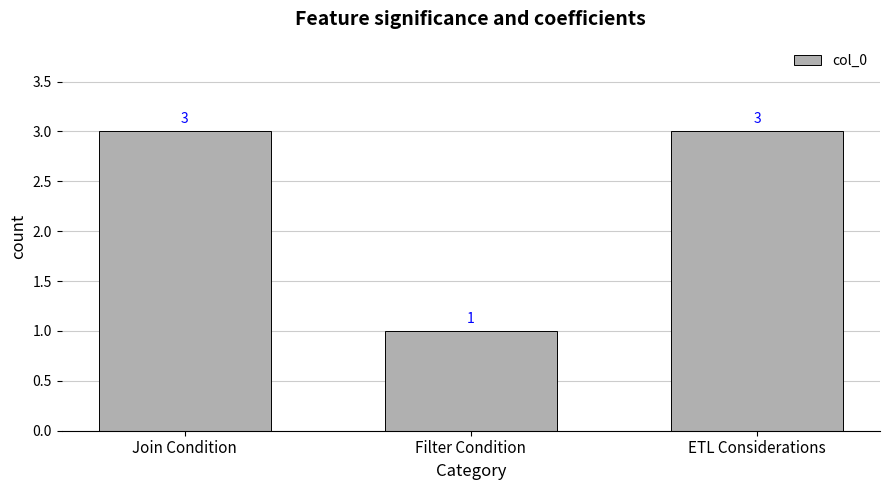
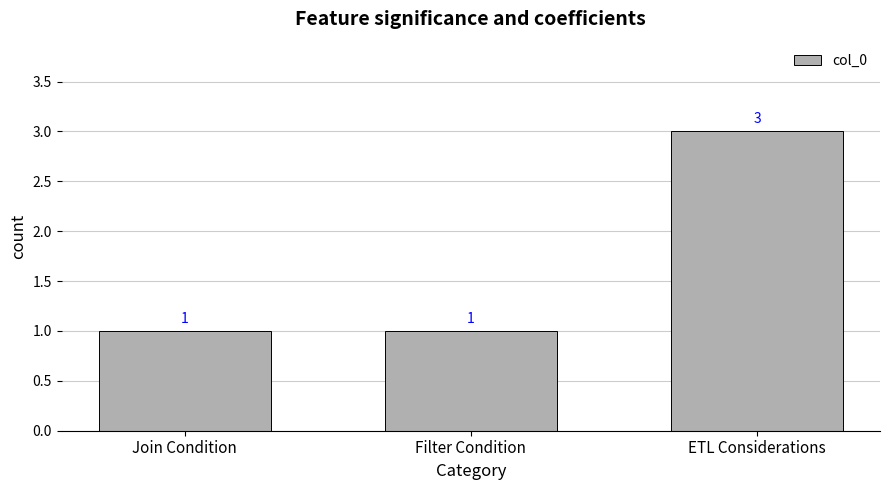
Join Condition: 3 -> 1
